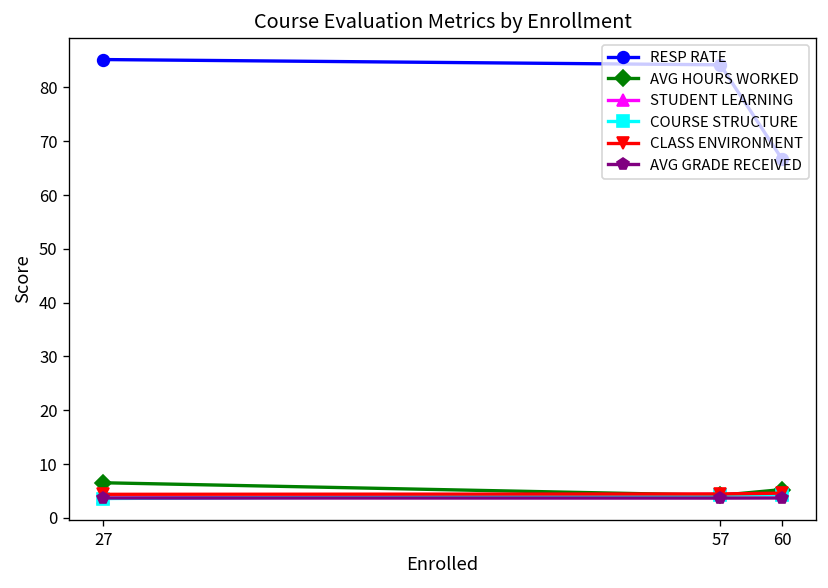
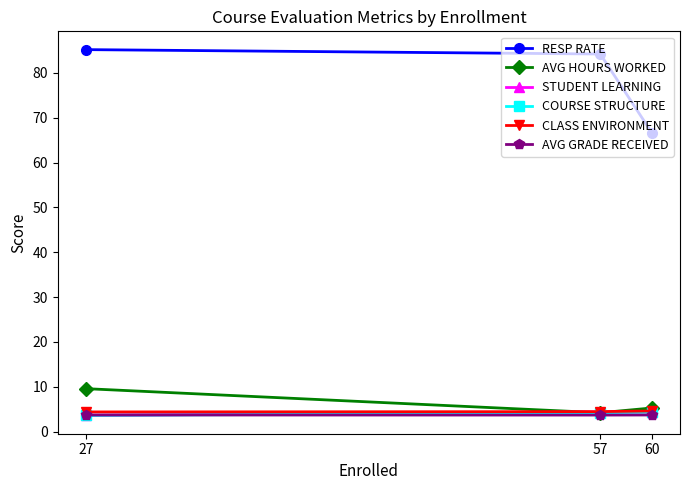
AVG HOURS WORKED, 27: 7 -> 10
